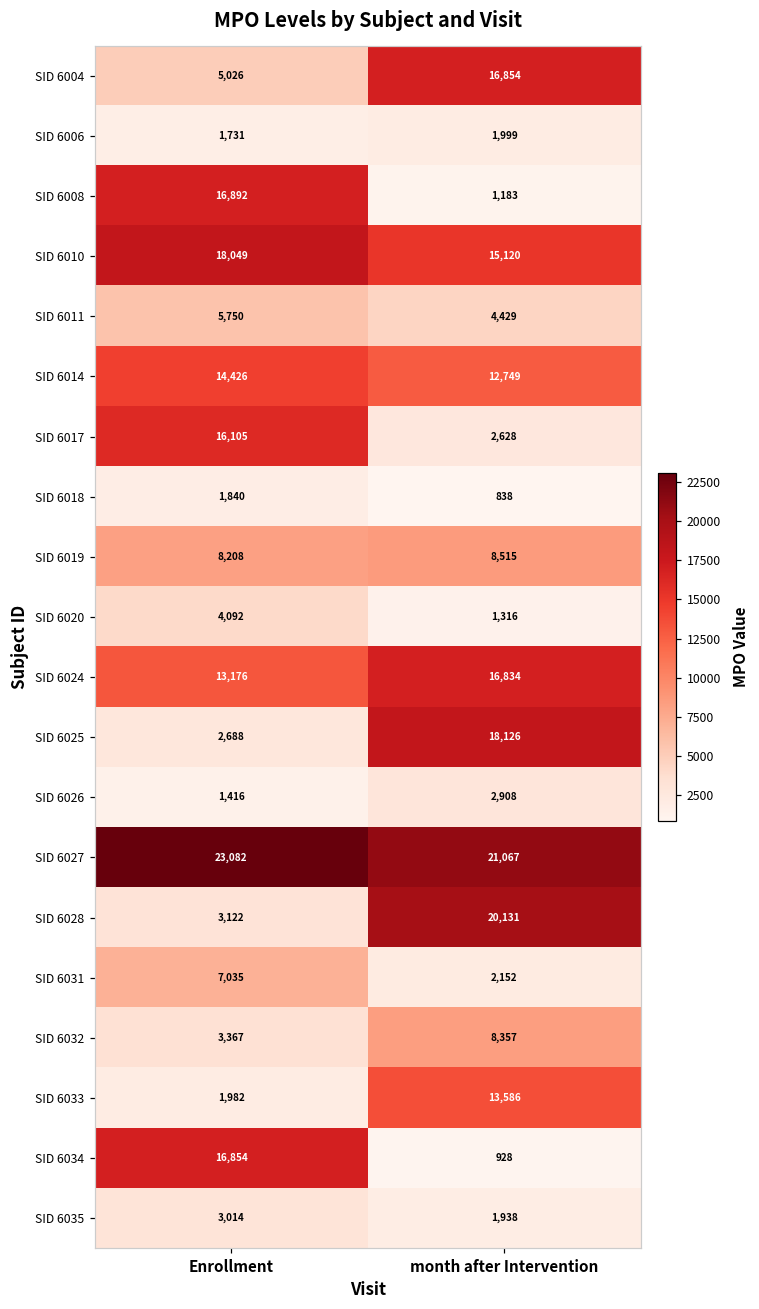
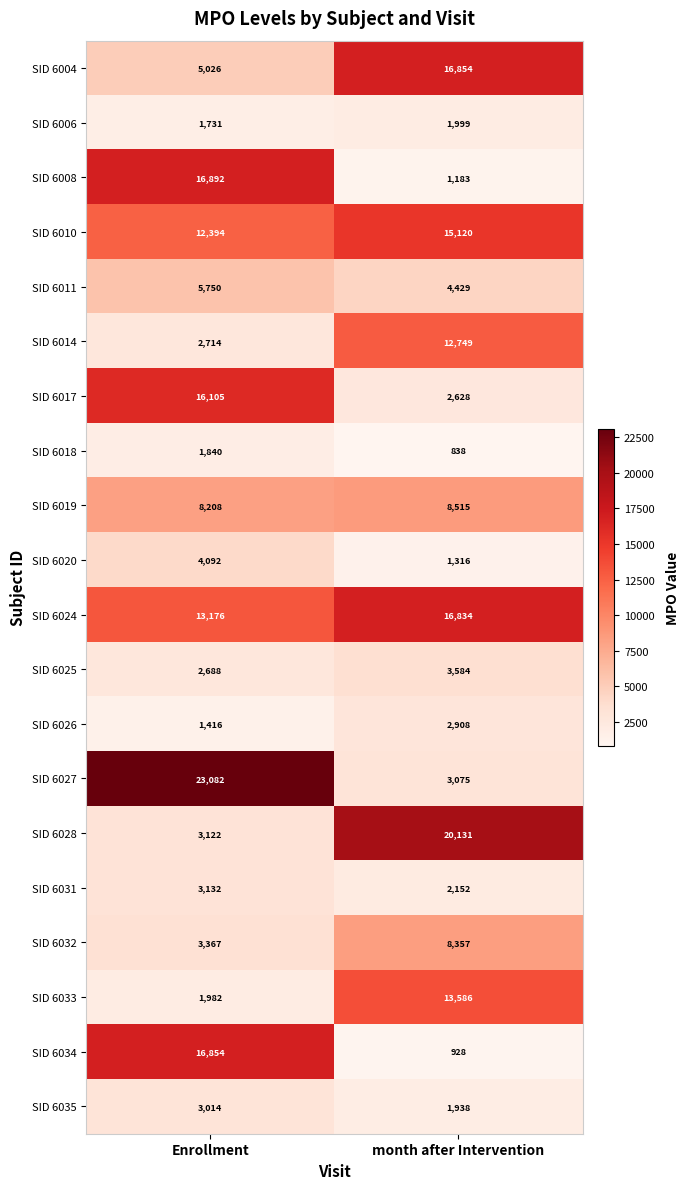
SID 6010, Enrollment: 18,049 -> 12,394
SID 6014, Enrollment: 14,426 -> 2,714
SID 6025, month after Intervention: 18,126 -> 3,584
SID 6027, month after Intervention: 21,067 -> 3,075
SID 6031, Enrollment: 7,035 -> 3,132
